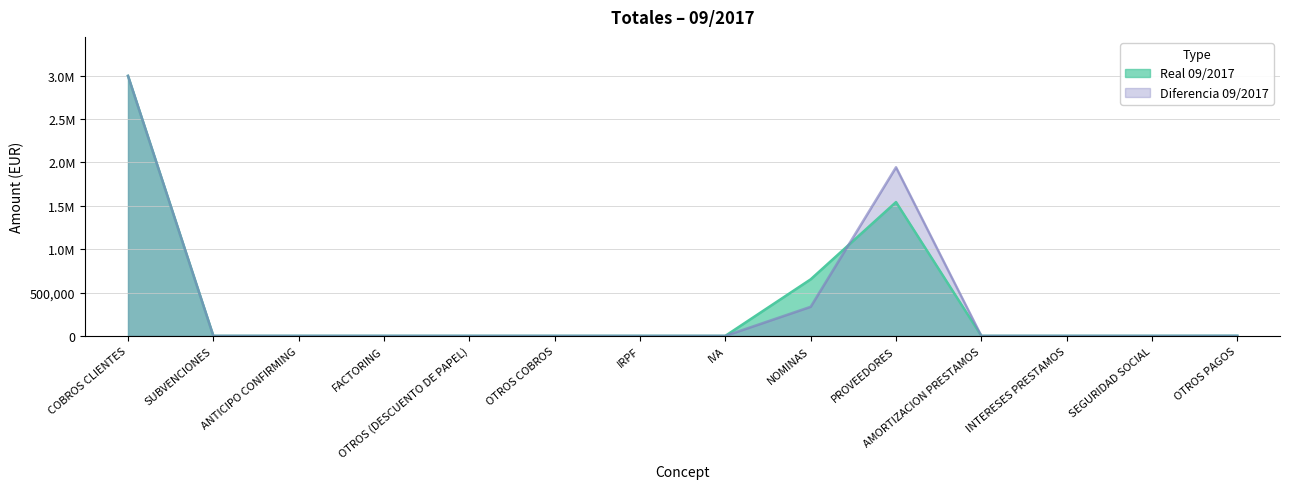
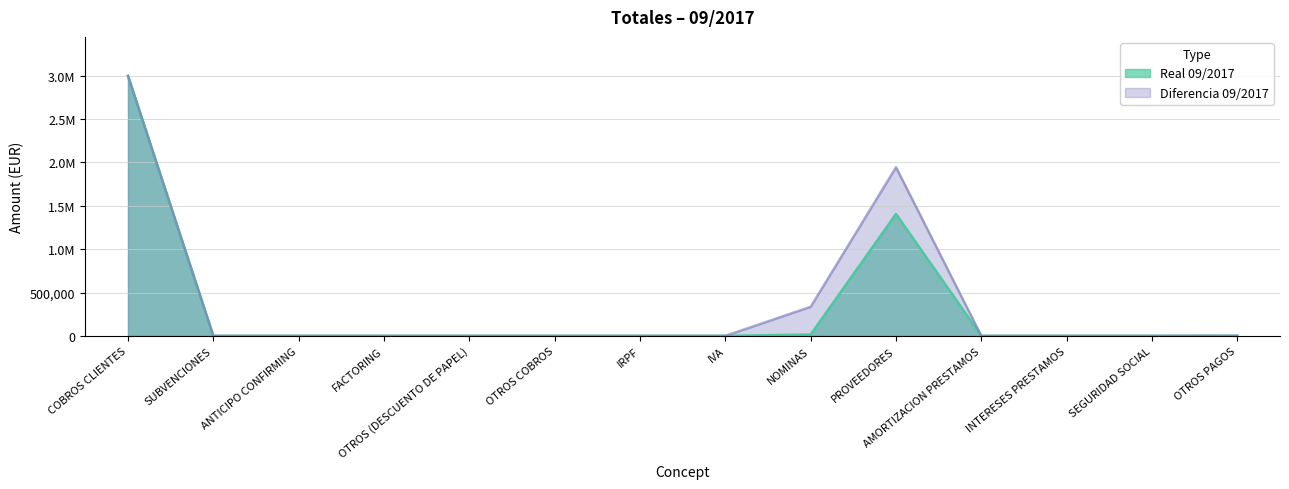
Real 09/2017, NOMINAS: 700,000 -> 0
Real 09/2017, PROVEEDORES: 1,500,000 -> 1,400,000
